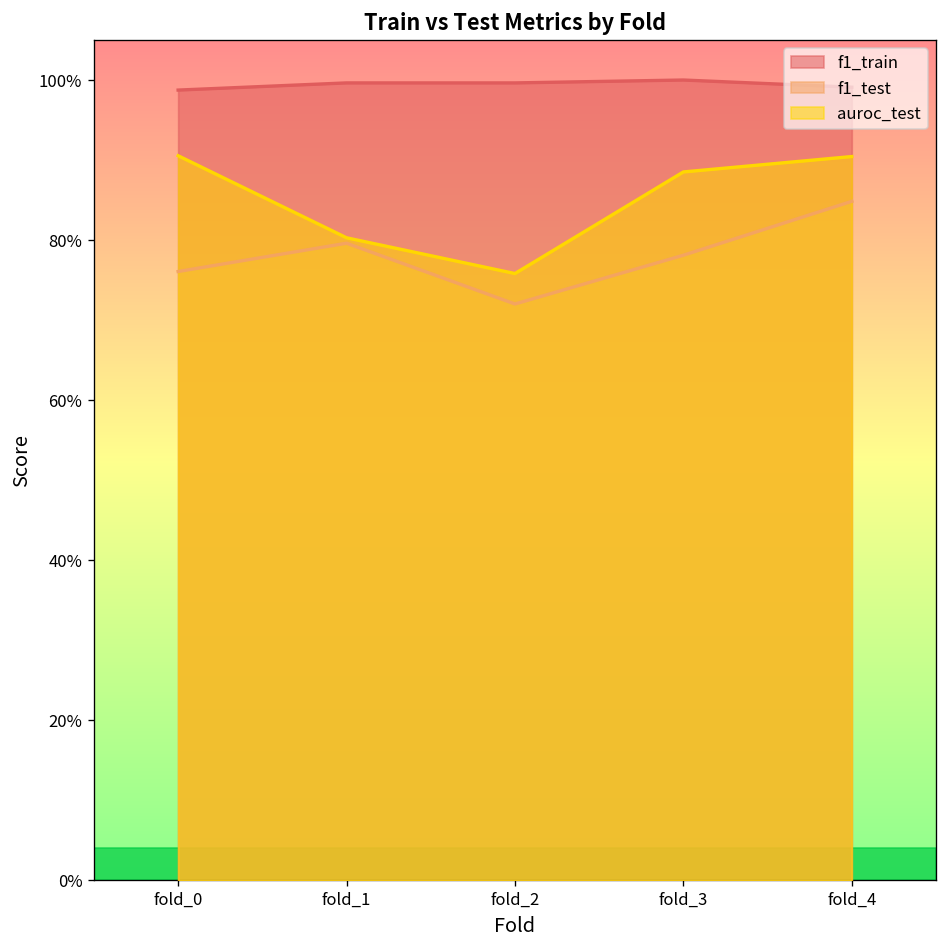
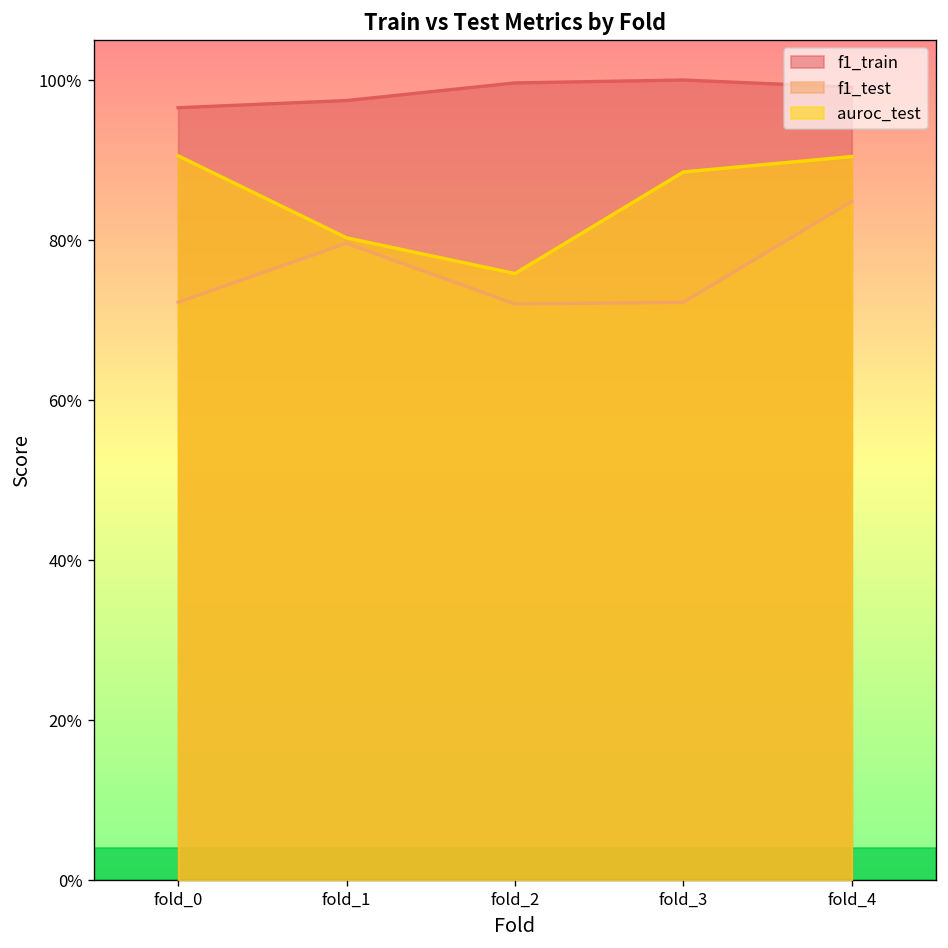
f1_train, fold_0: 99% -> 97%
f1_test, fold_0: 76% -> 72%
f1_train, fold_1: 100% -> 97%
f1_test, fold_3: 78% -> 72%
